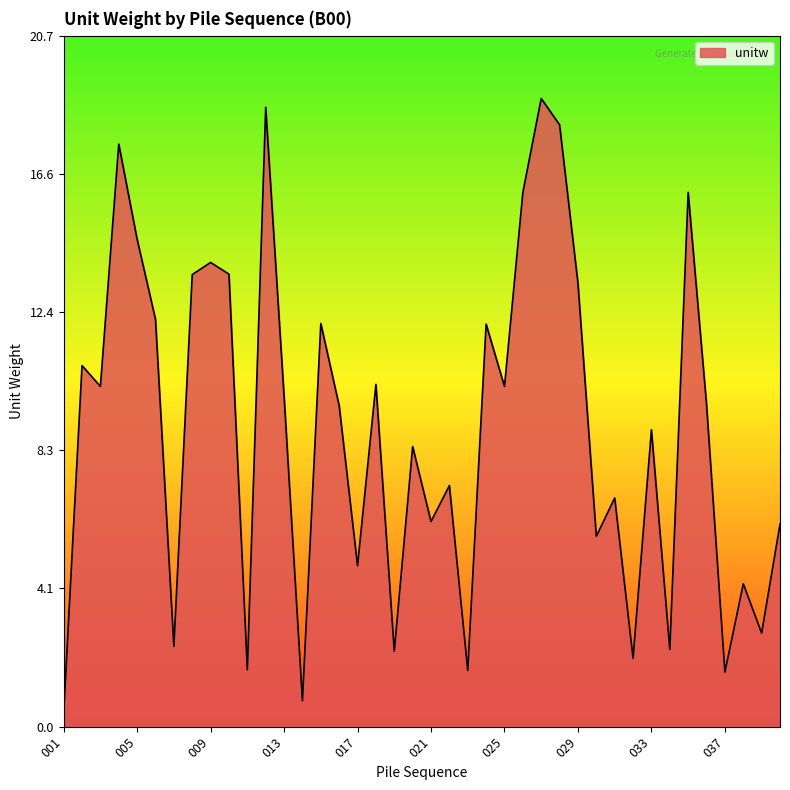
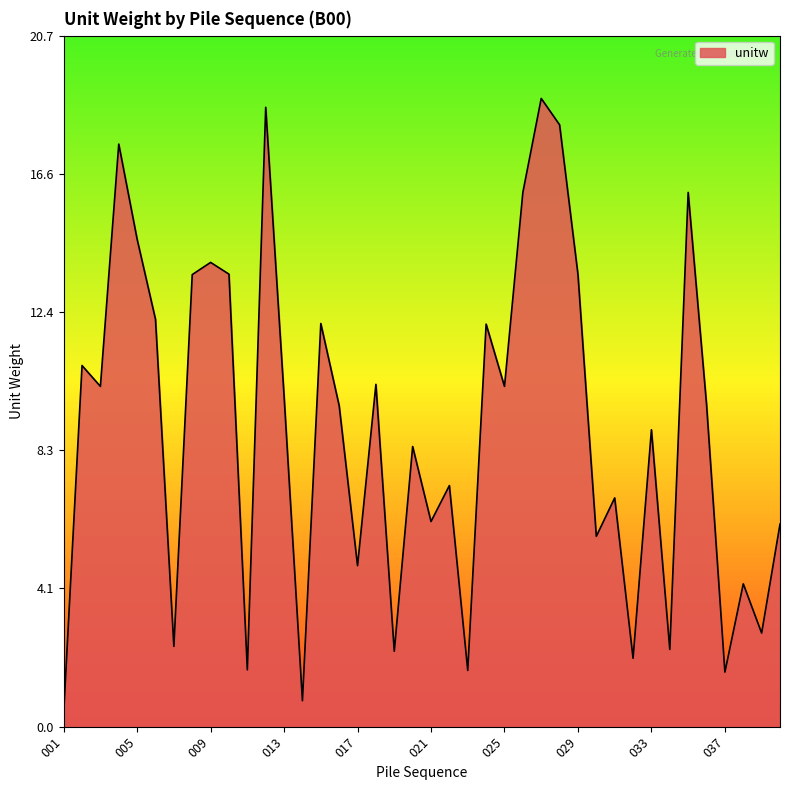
029: 13.3 -> 13.6
